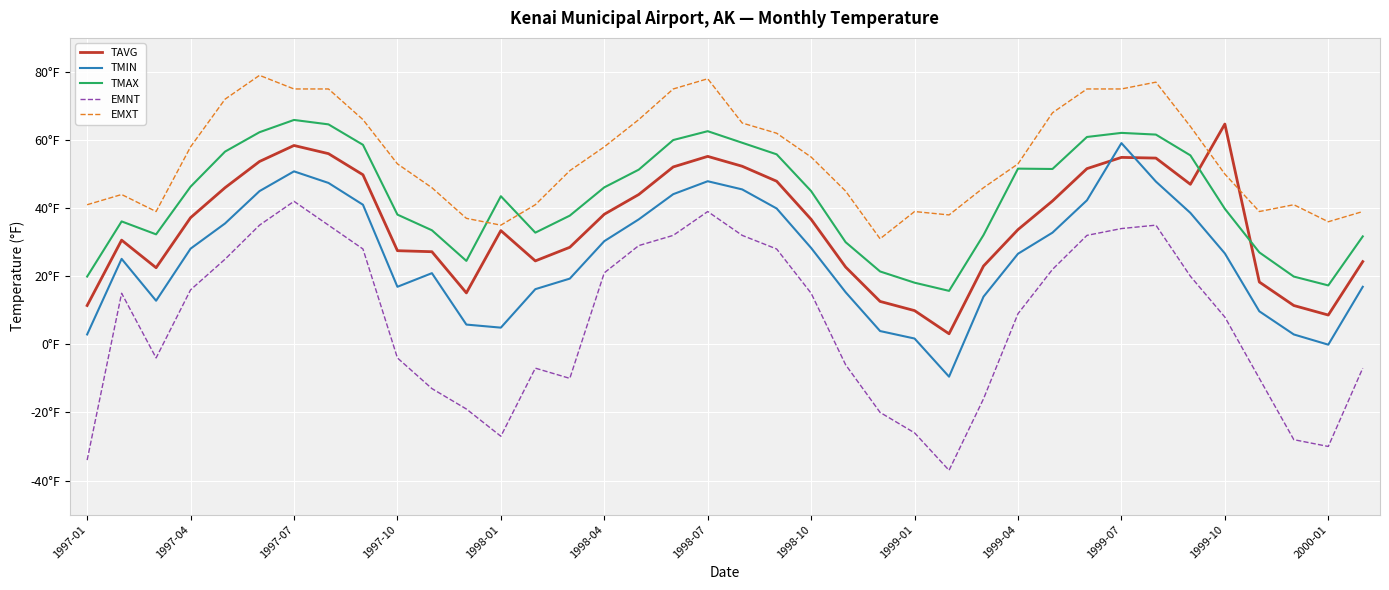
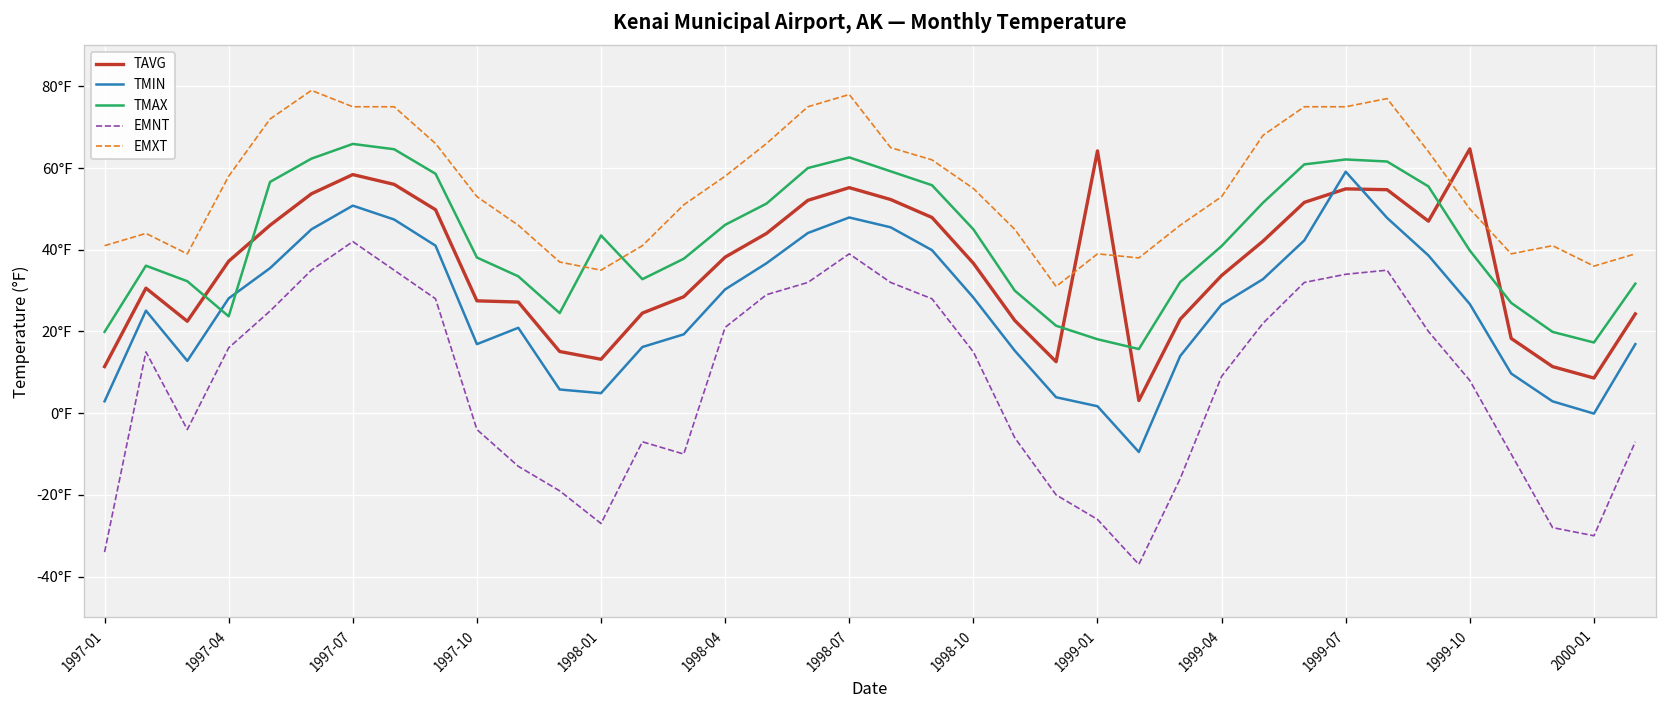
TMAX, 1997-04: 46°F -> 24°F
TAVG, 1998-01: 33°F -> 13°F
TAVG, 1999-01: 10°F -> 64°F
TMAX, 1999-04: 52°F -> 41°F
